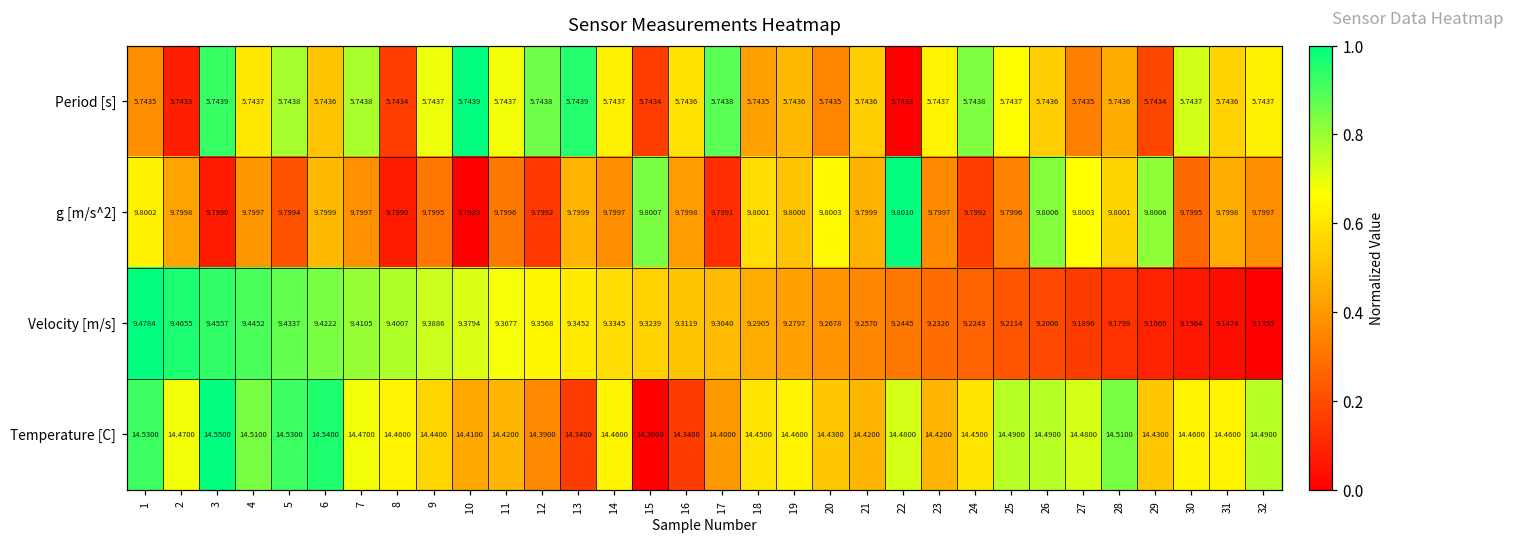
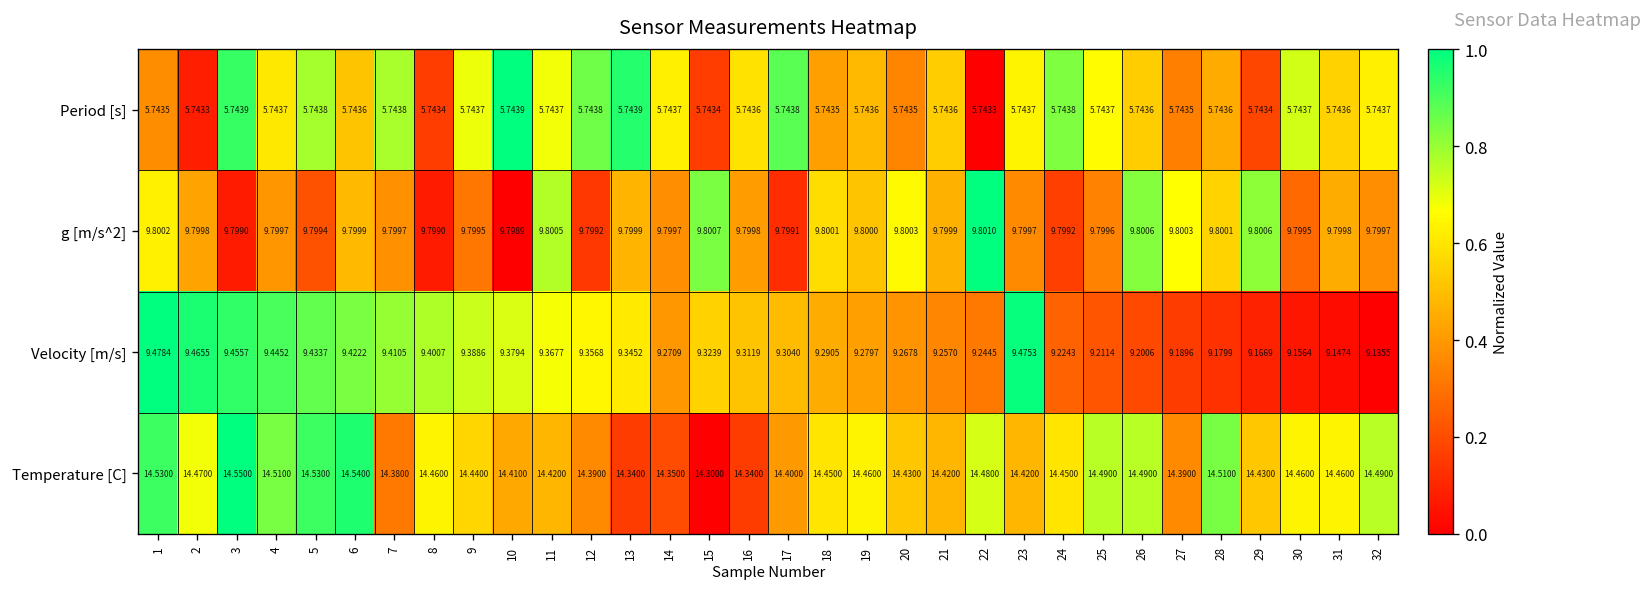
g [m/s^2], 11: 9.7996 -> 9.8005
Velocity [m/s], 14: 9.3345 -> 9.2709
Velocity [m/s], 23: 9.2326 -> 9.4753
Temperature [C], 7: 14.4700 -> 14.3800
Temperature [C], 14: 14.4600 -> 14.3500
Temperature [C], 27: 14.4800 -> 14.3900
